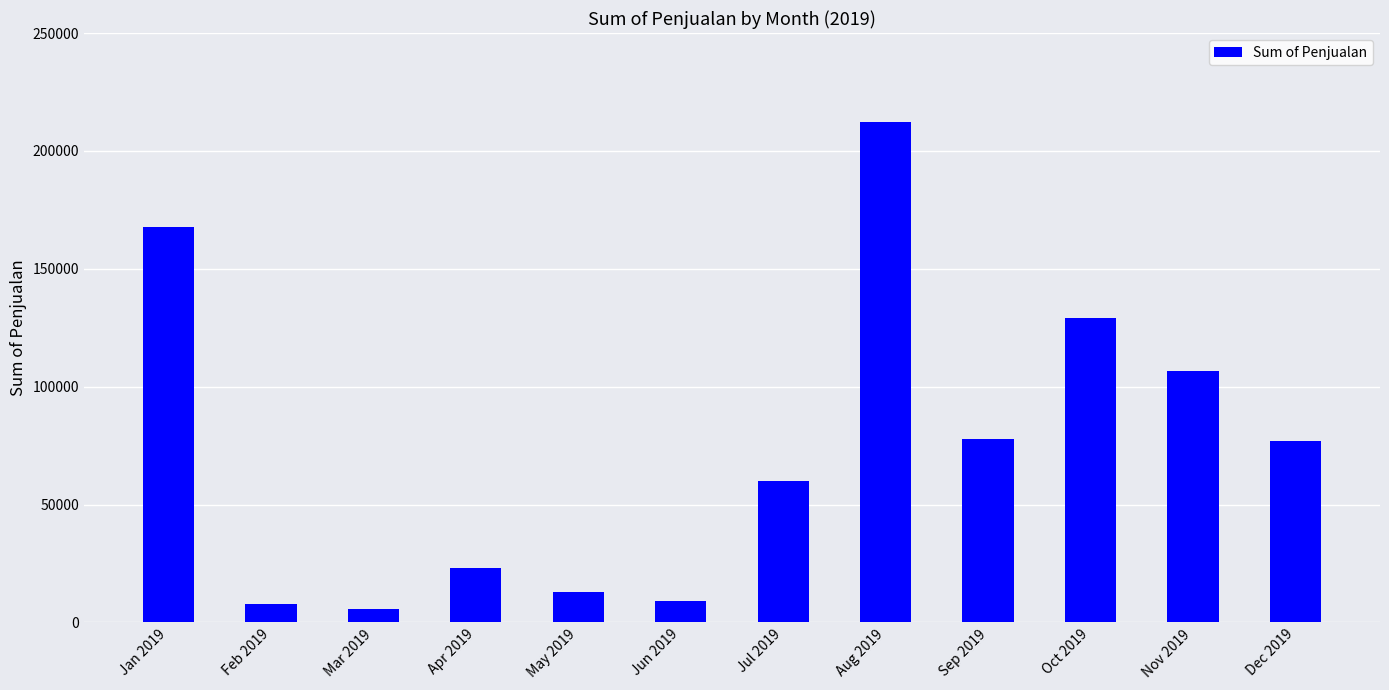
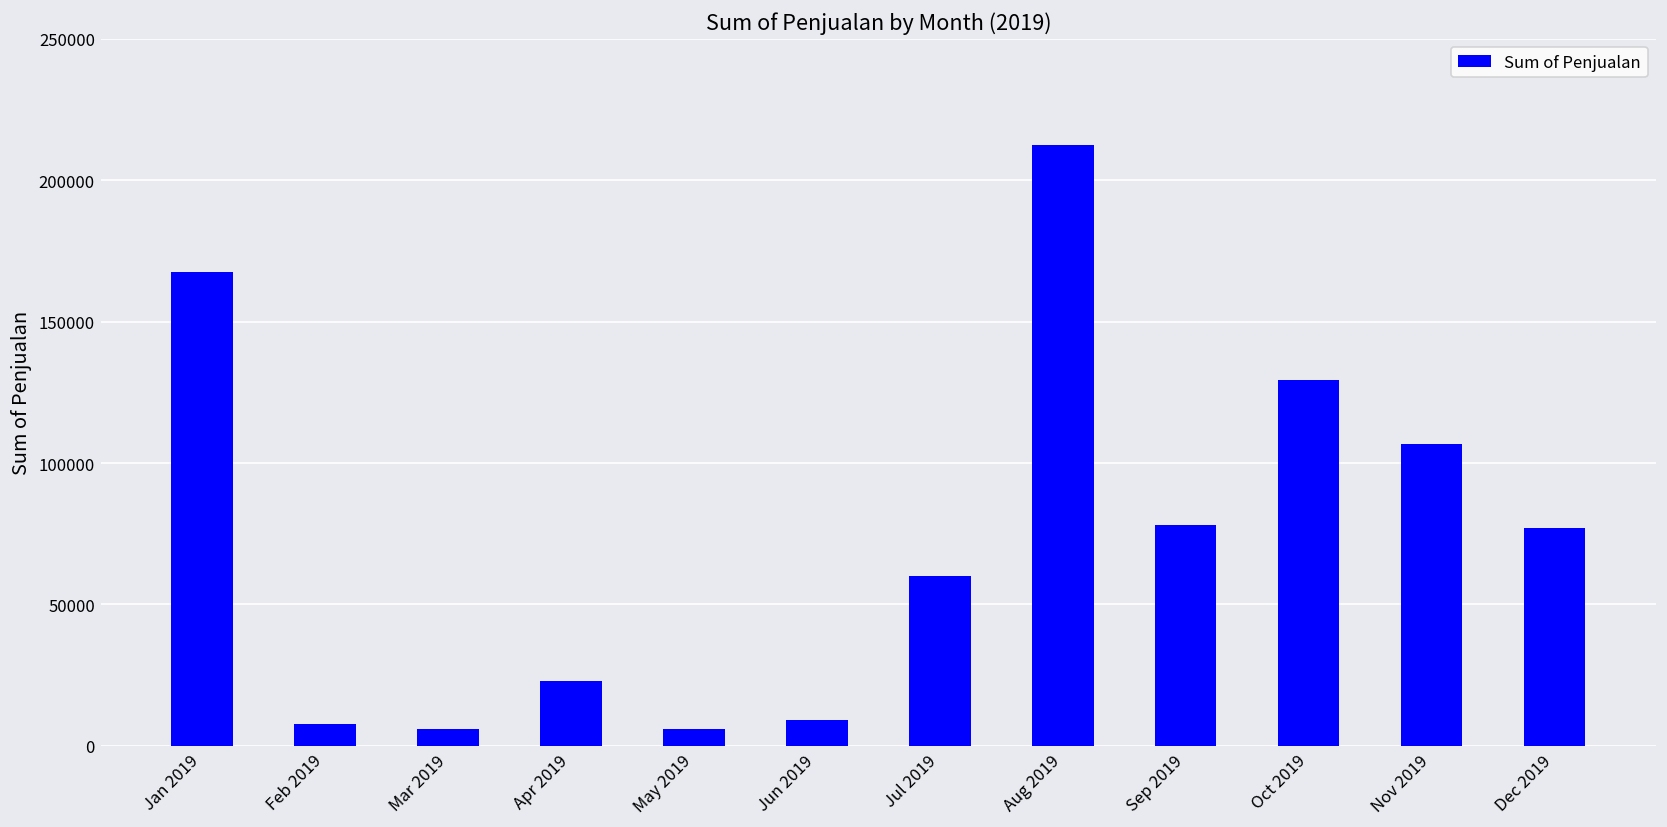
May 2019: 13000 -> 6000
